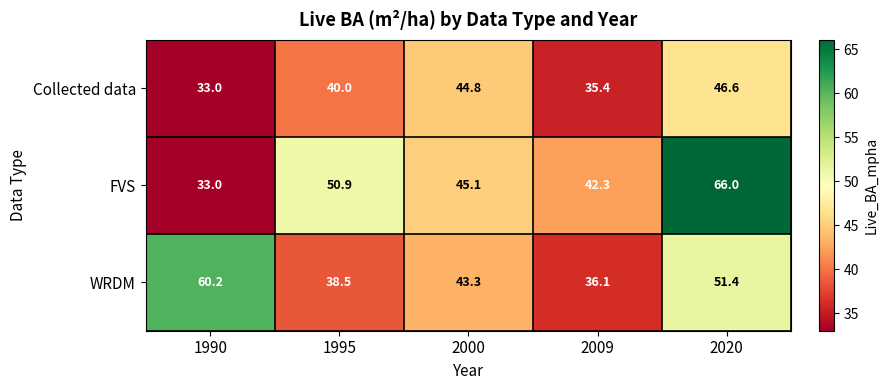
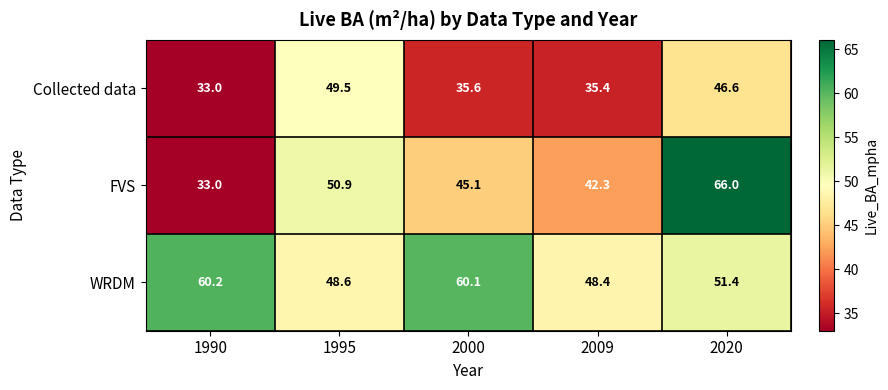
Collected data, 1995: 40.0 -> 49.5
Collected data, 2000: 44.8 -> 35.6
WRDM, 1995: 38.5 -> 48.6
WRDM, 2000: 43.3 -> 60.1
WRDM, 2009: 36.1 -> 48.4
